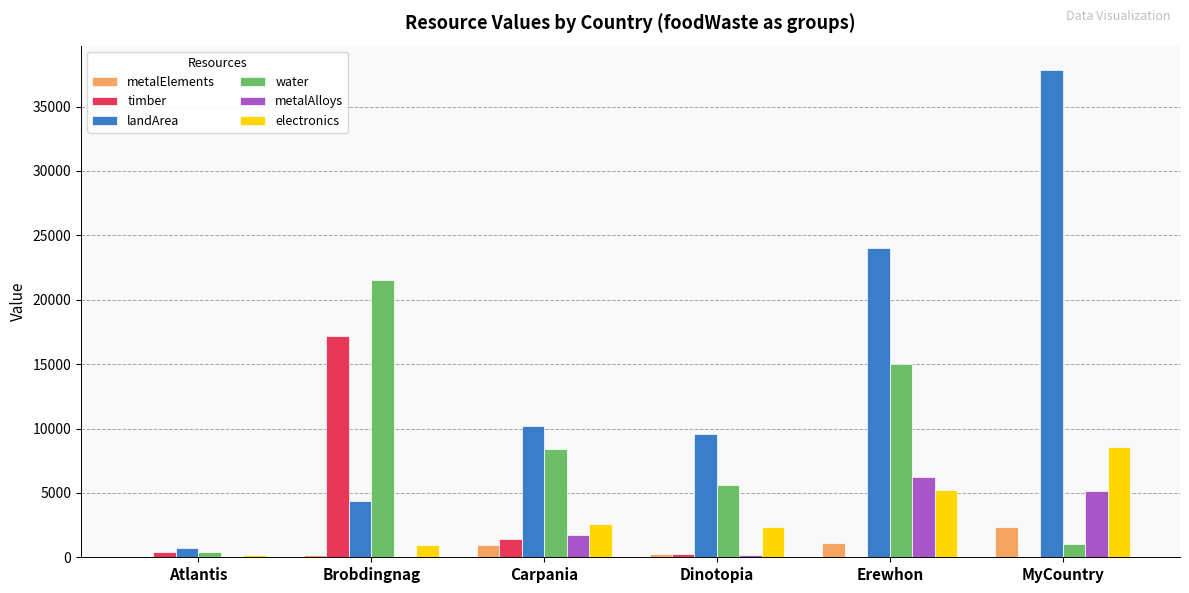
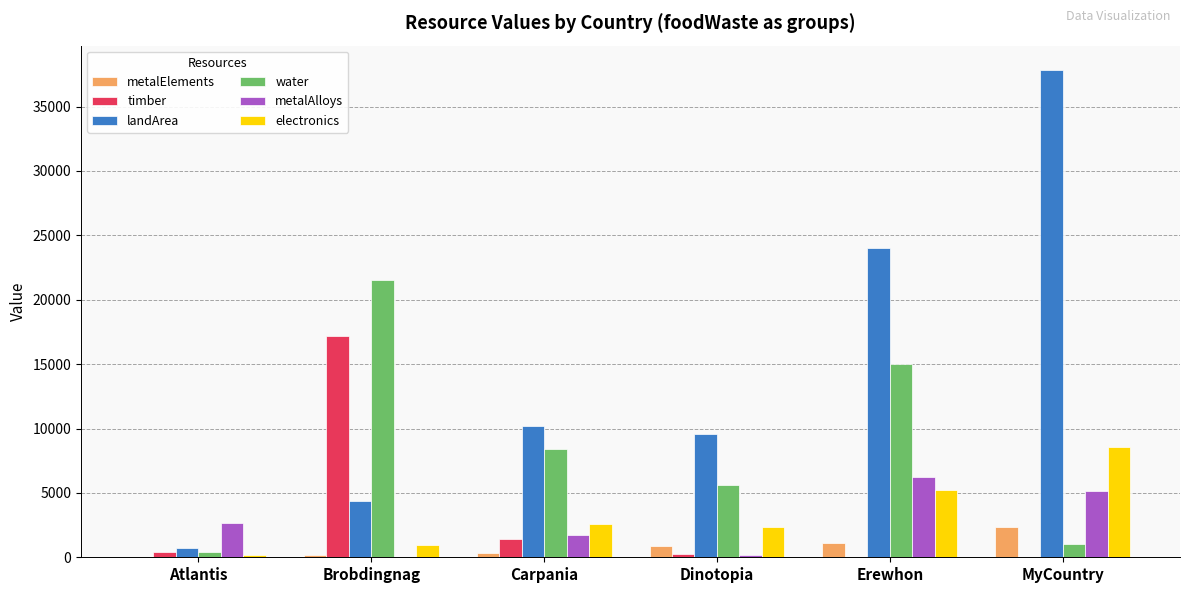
metalAlloys, Atlantis: 0 -> 2700
metalElements, Carpania: 1000 -> 300
metalElements, Dinotopia: 300 -> 900
